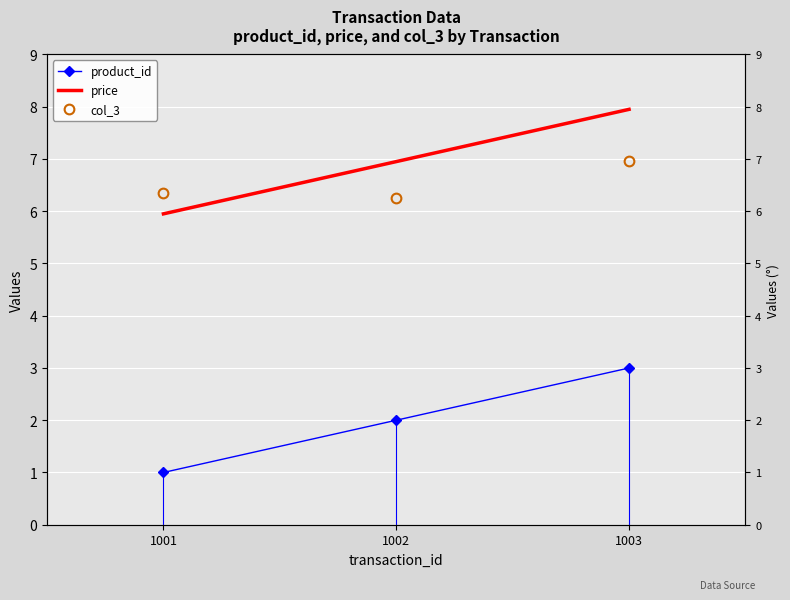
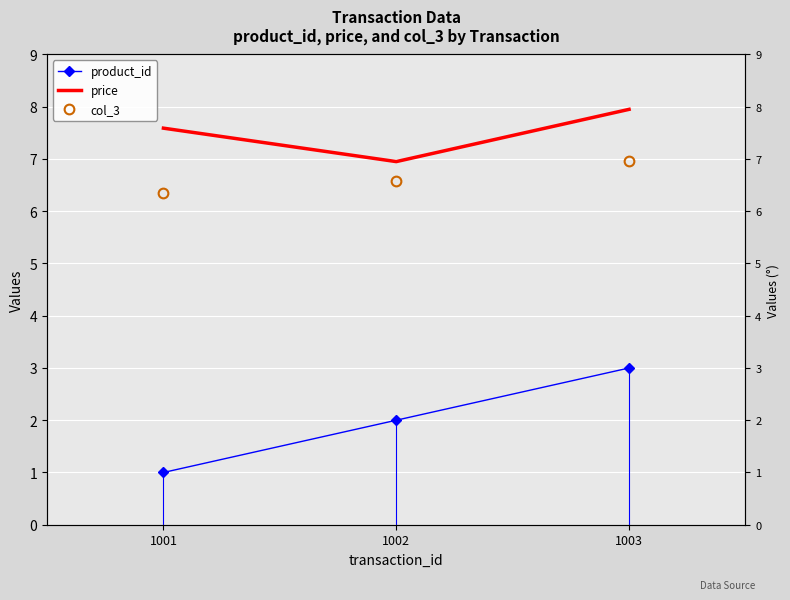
price, 1001: 6.0 -> 7.6
col_3, 1002: 6.3 -> 6.6
